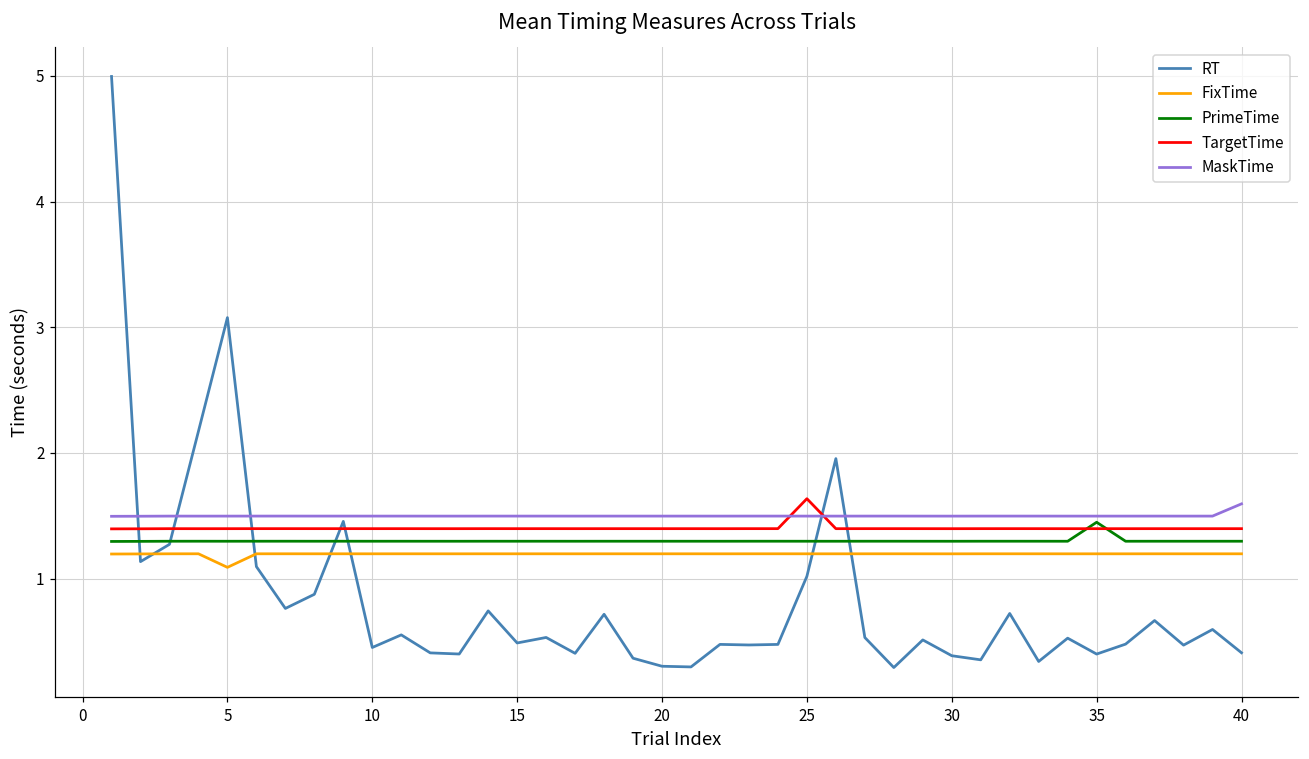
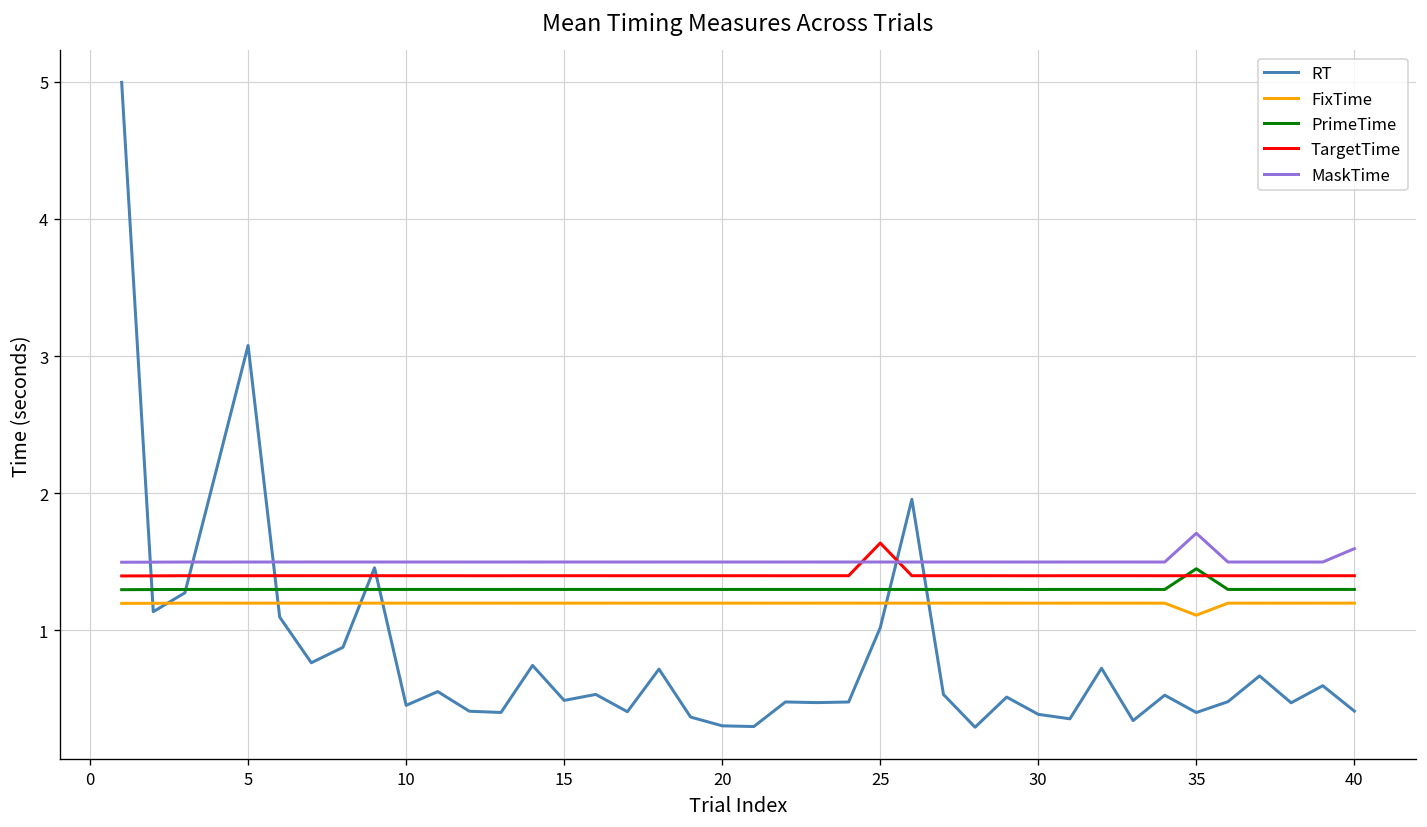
FixTime, 5: 1.09 -> 1.20
FixTime, 35: 1.20 -> 1.11
MaskTime, 35: 1.50 -> 1.71
